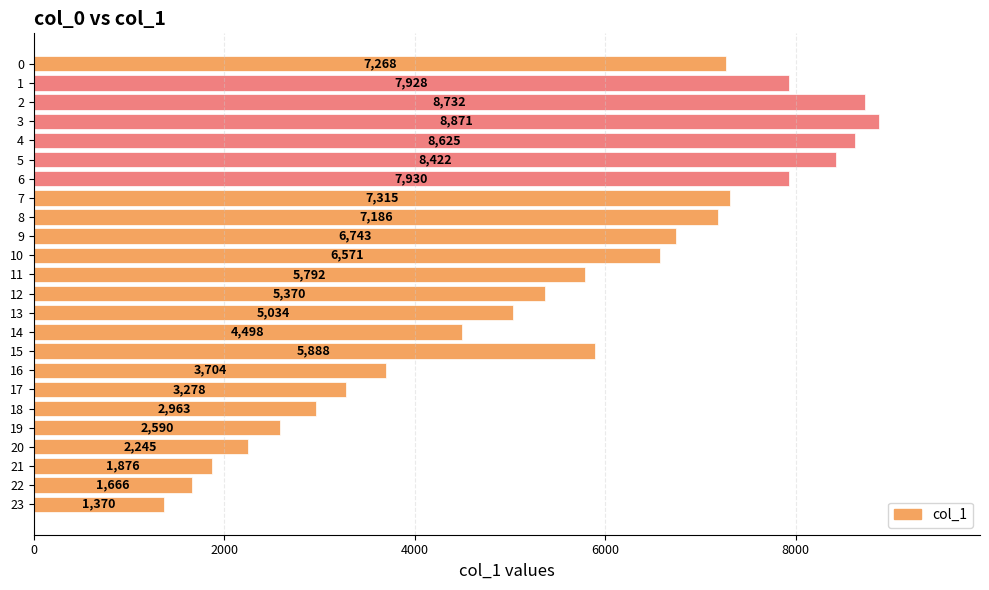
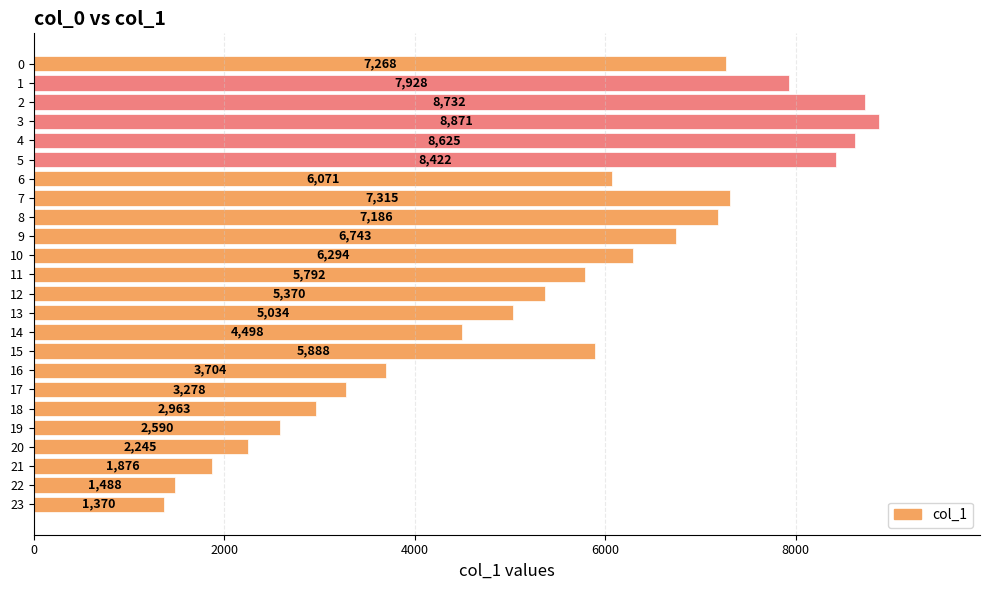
6: 7,930 -> 6,071
10: 6,571 -> 6,294
22: 1,666 -> 1,488
